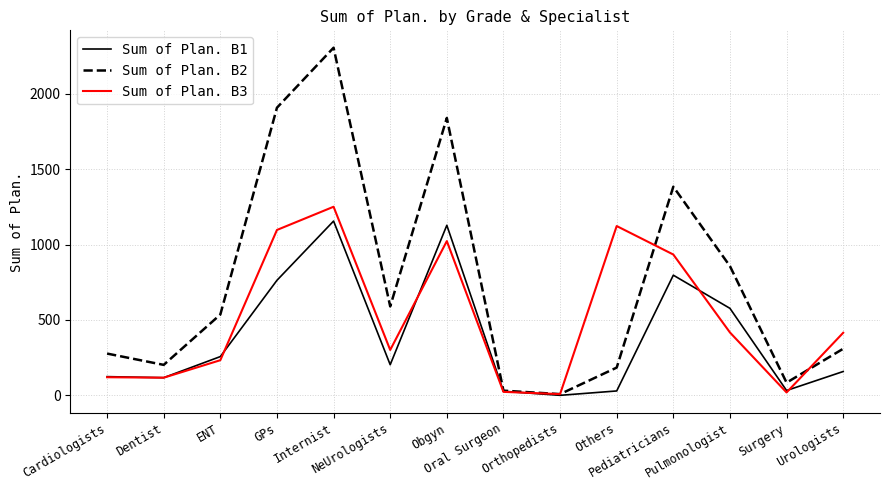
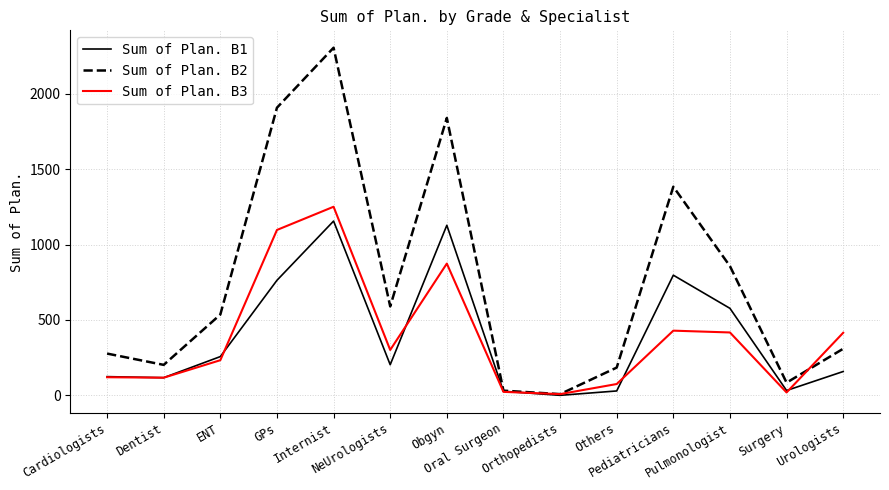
Sum of Plan. B3, Obgyn: 1020 -> 870
Sum of Plan. B3, Others: 1120 -> 80
Sum of Plan. B3, Pediatricians: 930 -> 430
